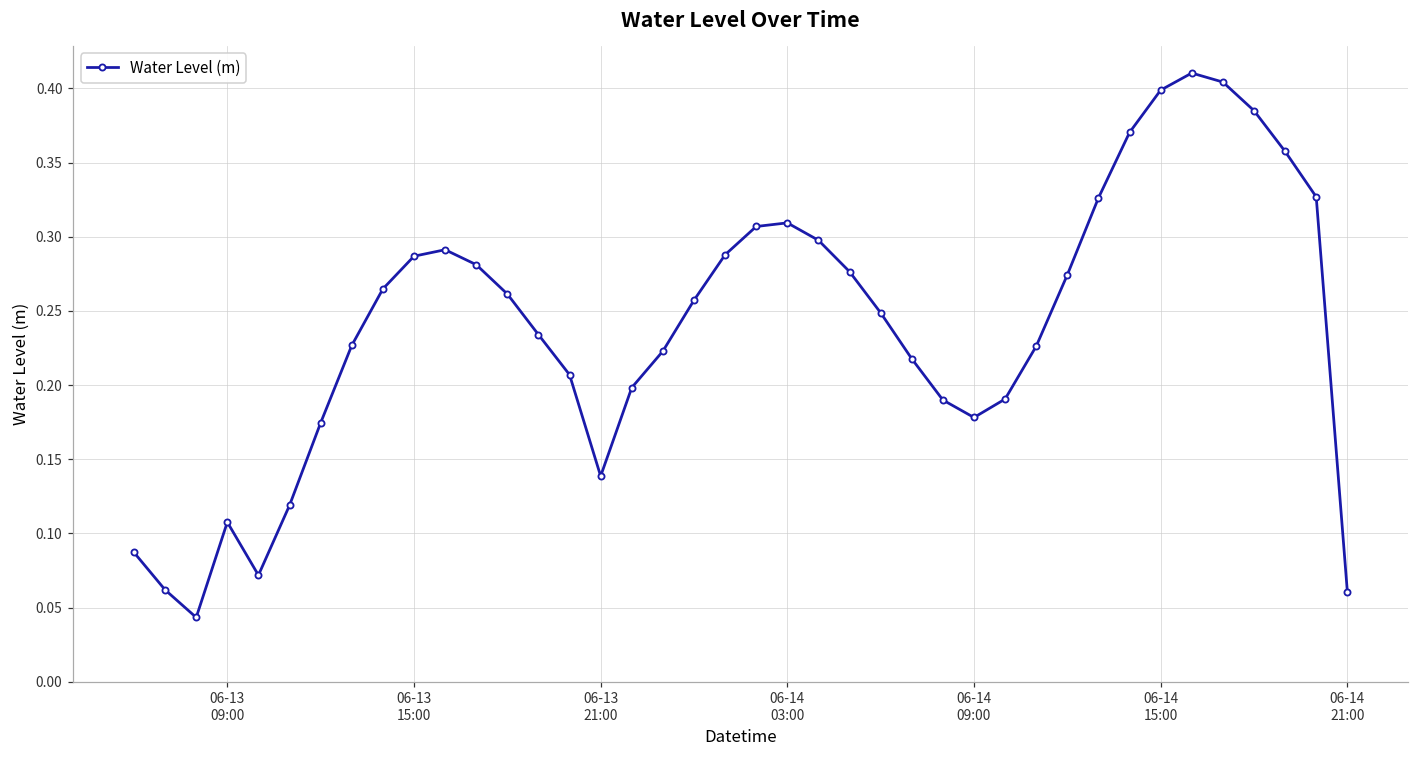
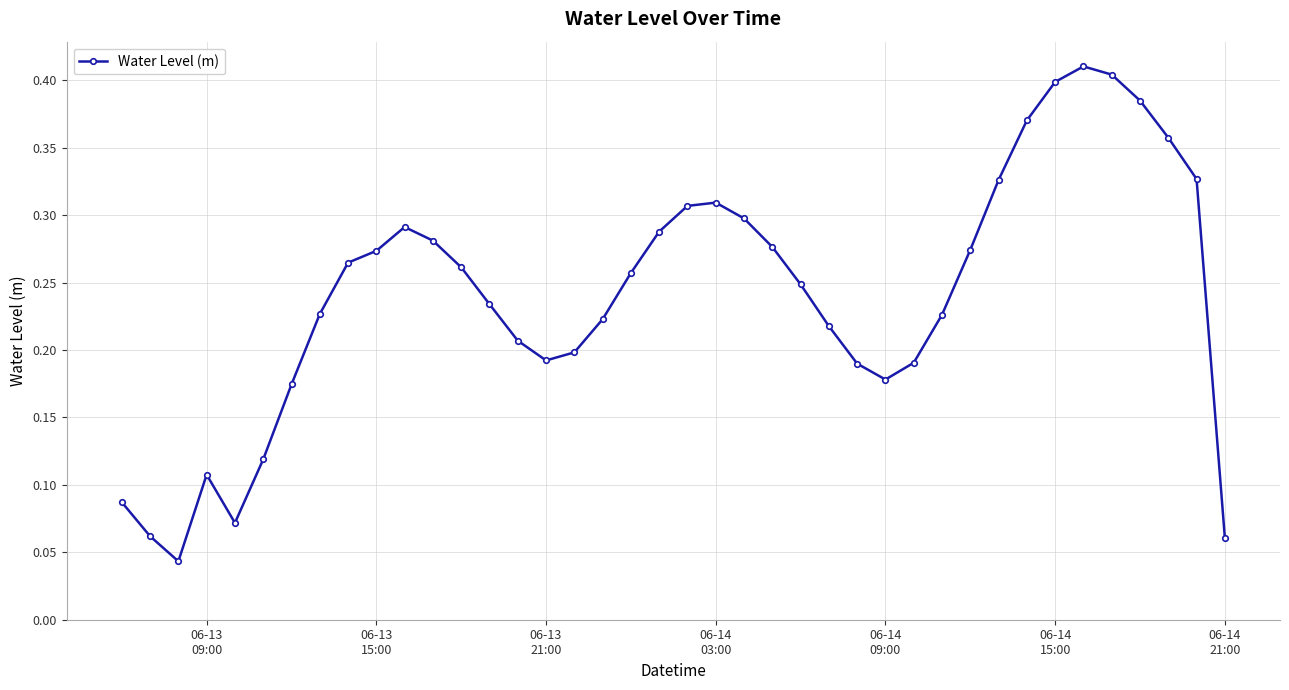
06-13 15:00: 0.287 -> 0.274
06-13 21:00: 0.139 -> 0.192
